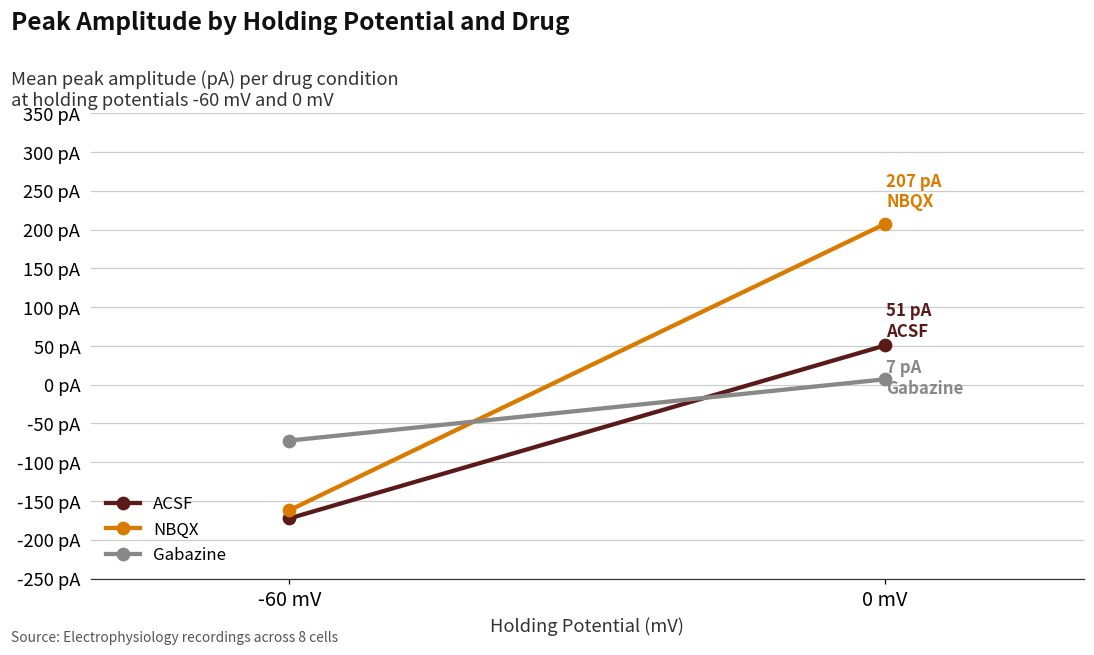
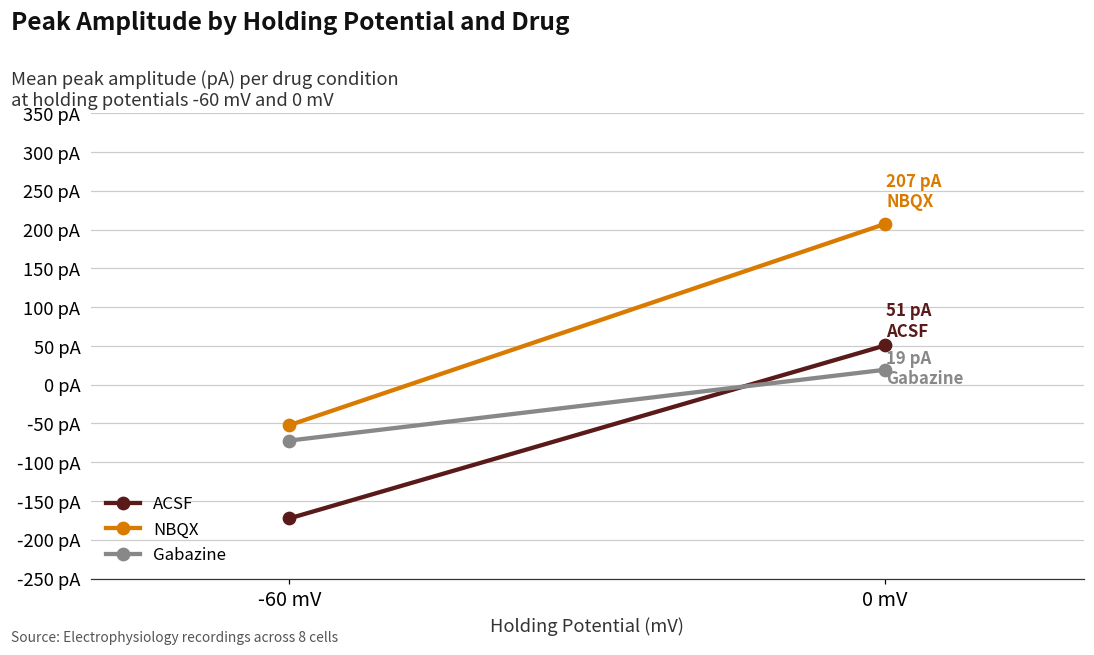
NBQX, -60 mV: -160 pA -> -50 pA
Gabazine, 0 mV: 7 -> 19
